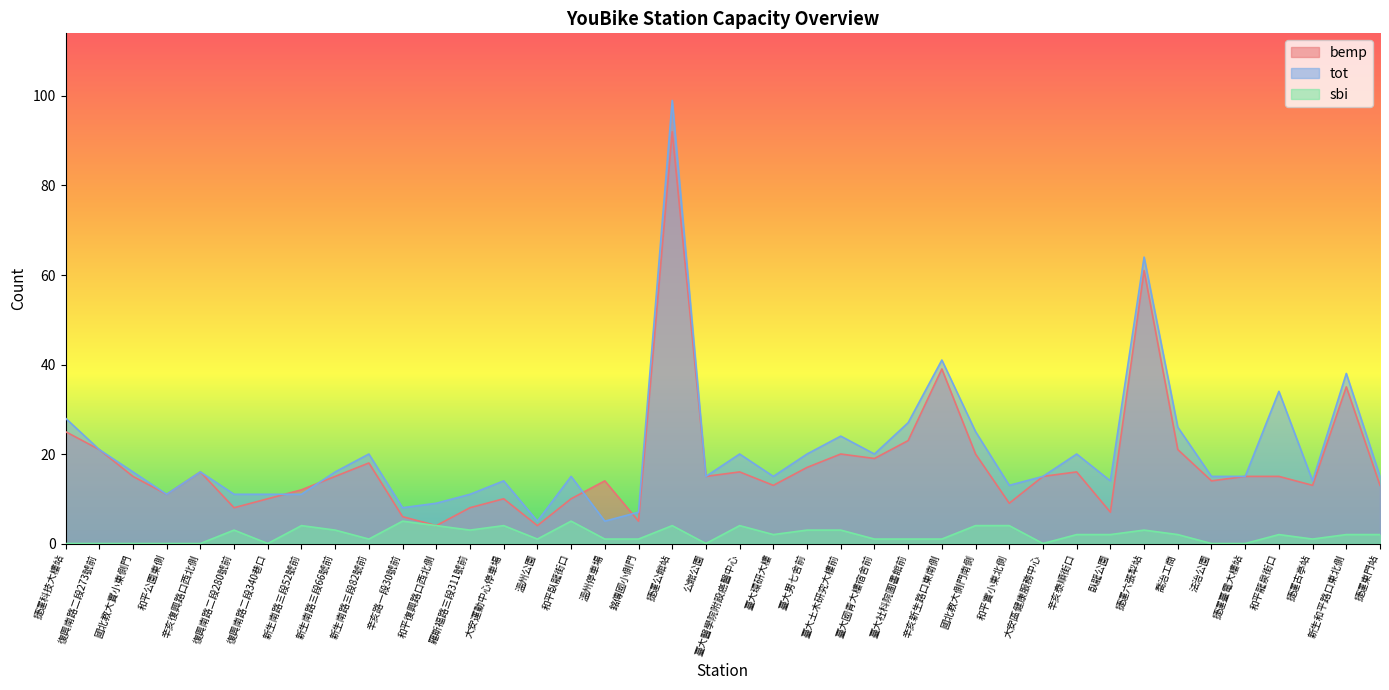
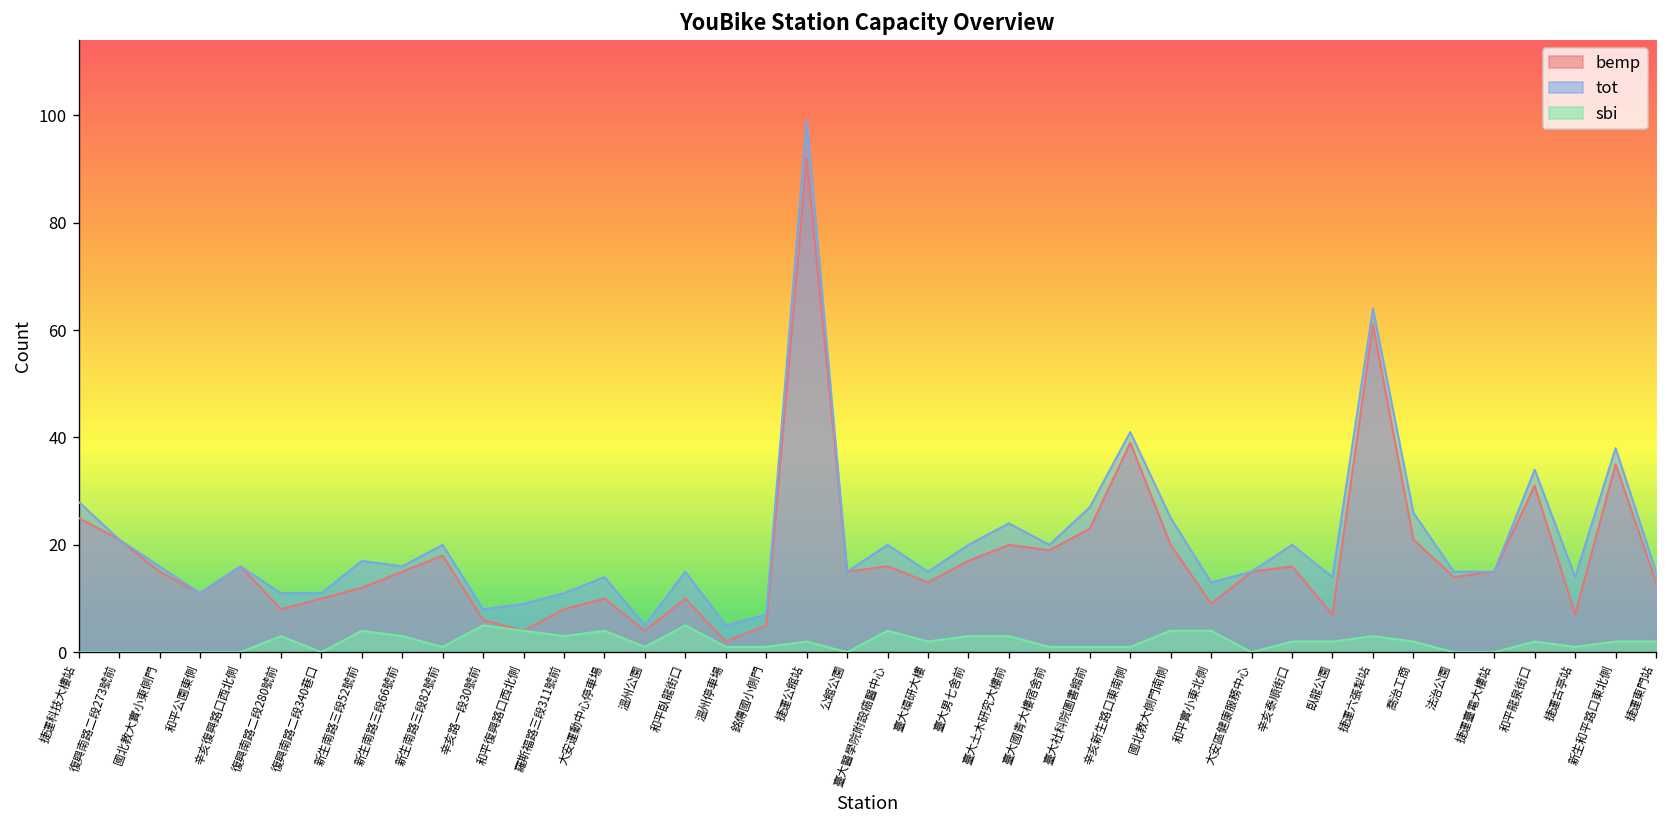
tot, 新生南路三段52號前: 11 -> 17
bemp, 溫州停車場: 14 -> 2
sbi, 捷運公館站: 4 -> 2
bemp, 和平龍泉街口: 15 -> 31
bemp, 捷運古亭站: 13 -> 7
